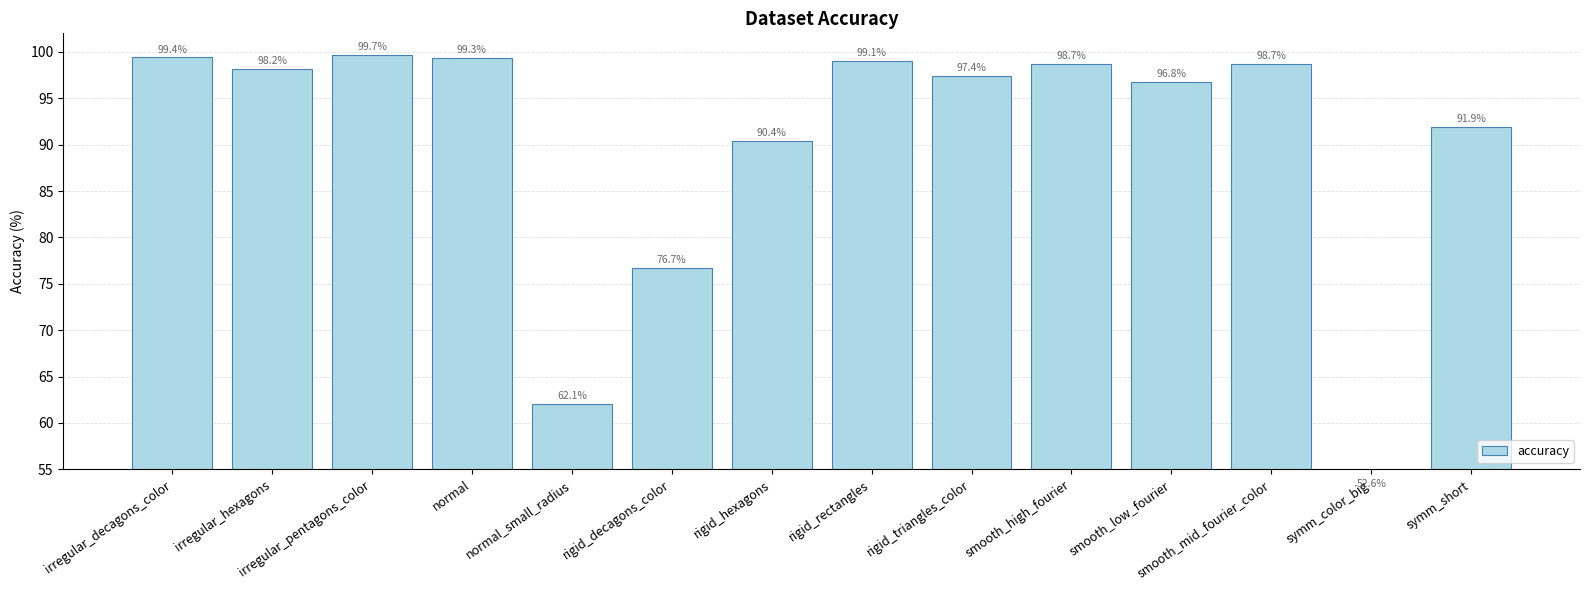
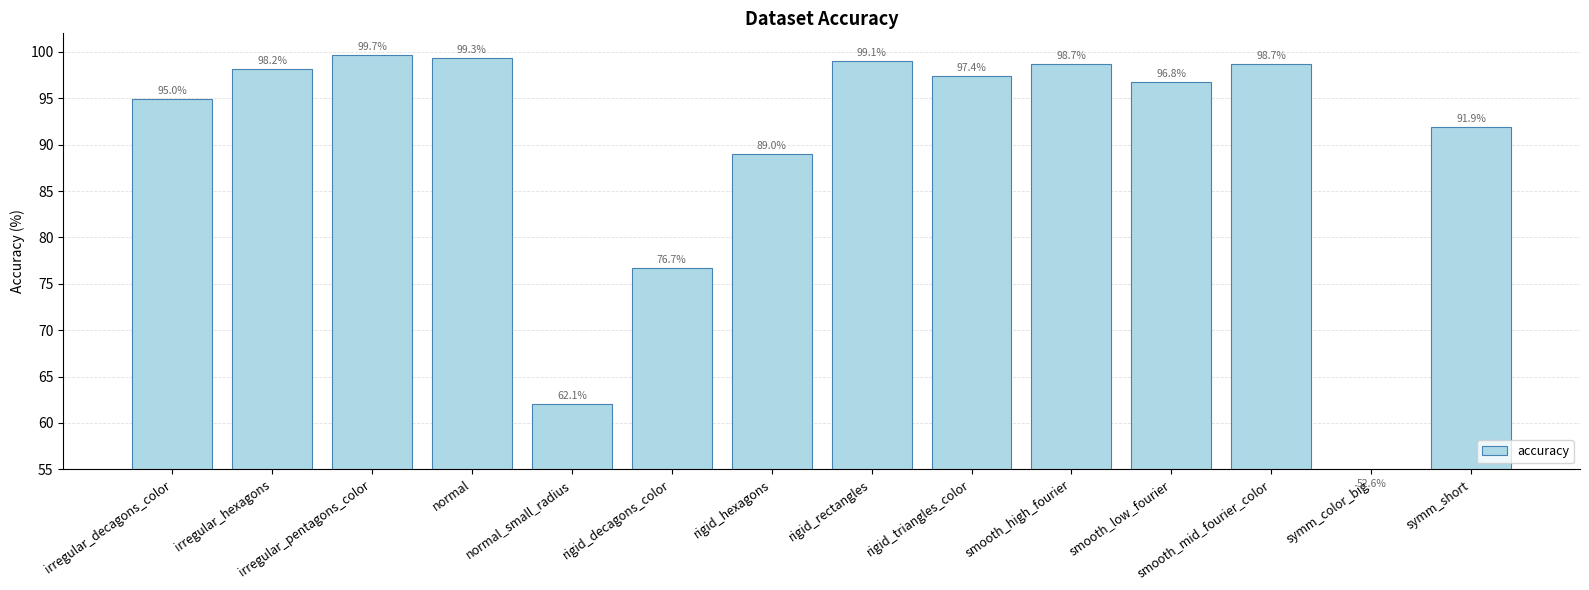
irregular_decagons_color: 99.4% -> 95.0%
rigid_hexagons: 90.4% -> 89.0%
